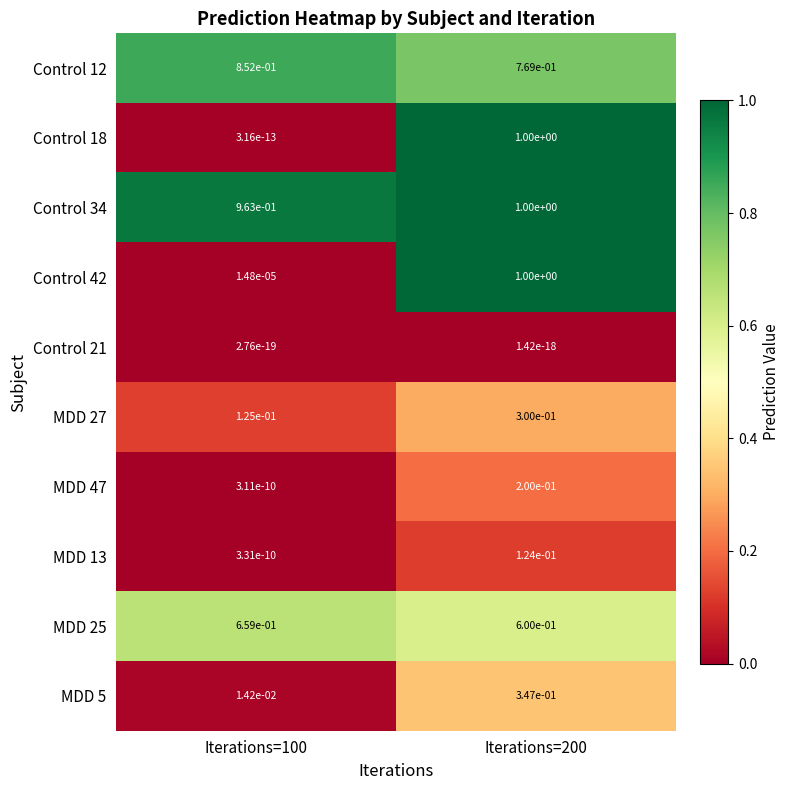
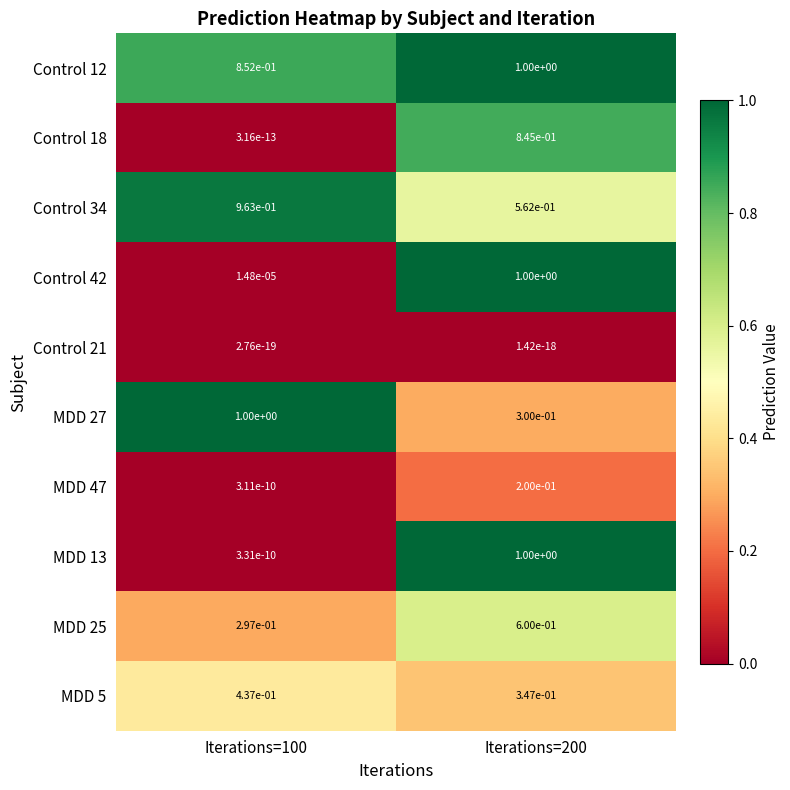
Control 12, Iterations=200: 7.69e-01 -> 1.00e+00
Control 18, Iterations=200: 1.00e+00 -> 8.45e-01
Control 34, Iterations=200: 1.00e+00 -> 5.62e-01
MDD 27, Iterations=100: 1.25e-01 -> 1.00e+00
MDD 13, Iterations=200: 1.24e-01 -> 1.00e+00
MDD 25, Iterations=100: 6.59e-01 -> 2.97e-01
MDD 5, Iterations=100: 1.42e-02 -> 4.37e-01
